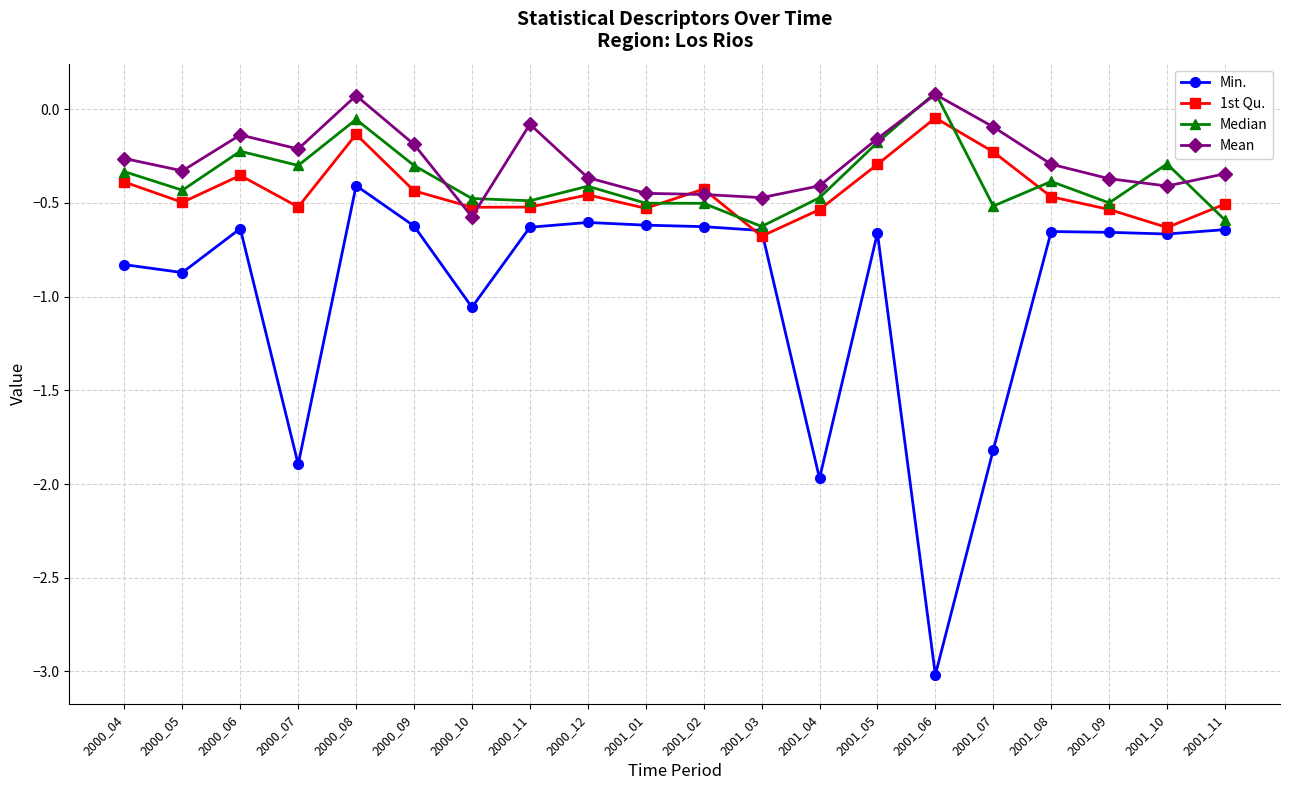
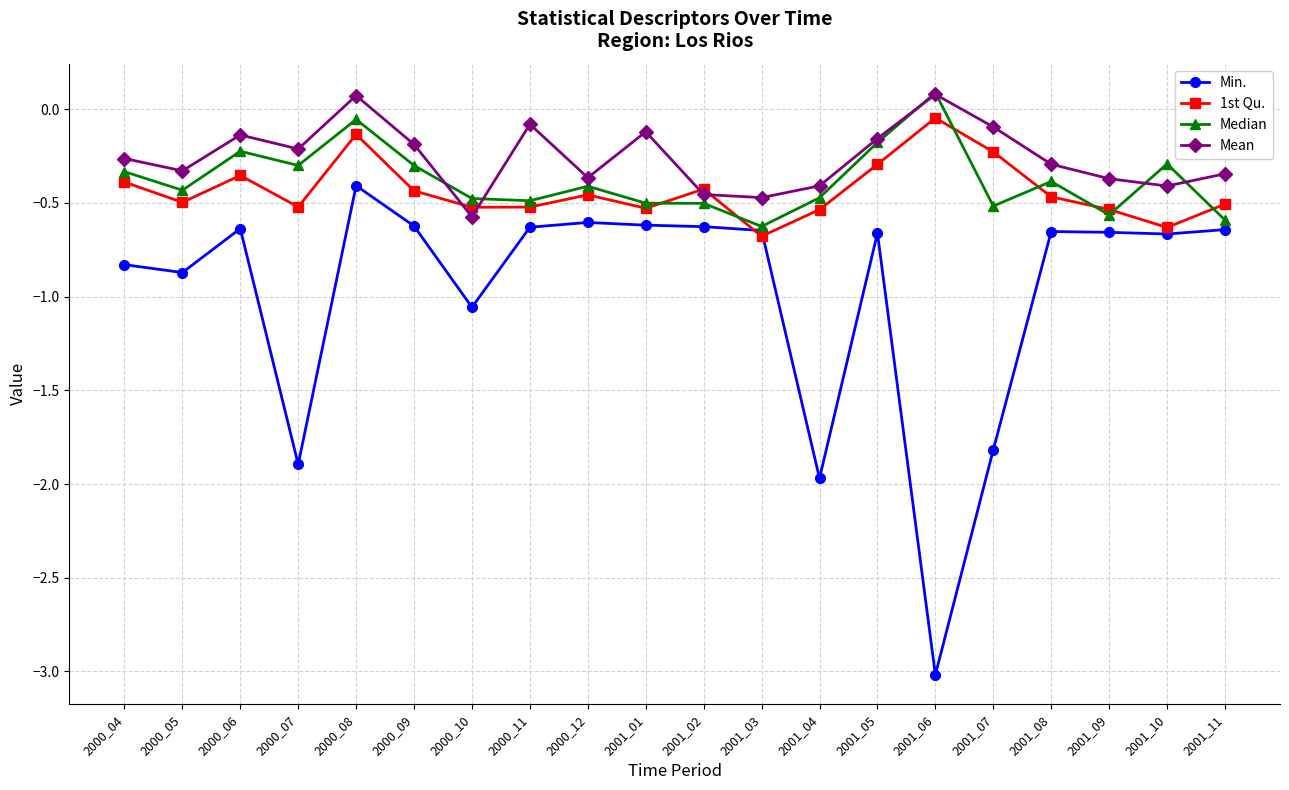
Mean, 2001_01: -0.45 -> -0.12
Median, 2001_09: -0.50 -> -0.56
